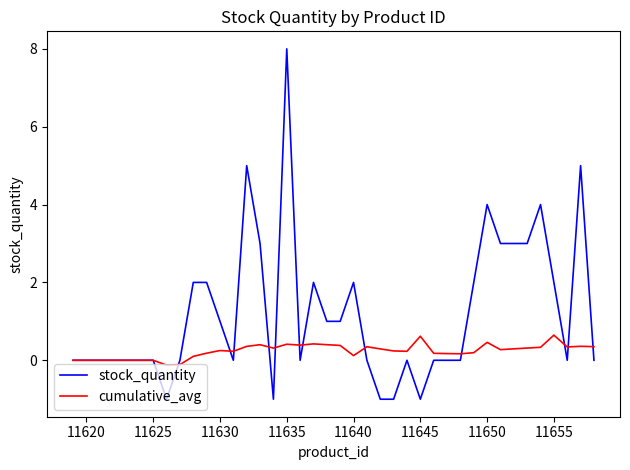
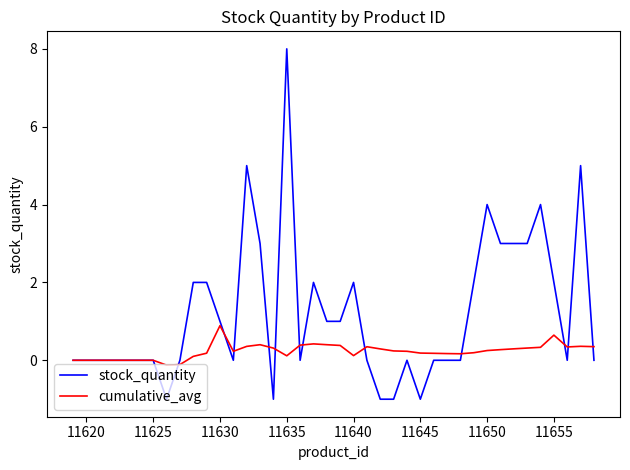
cumulative_avg, 11630: 0.3 -> 0.9
cumulative_avg, 11635: 0.4 -> 0.1
cumulative_avg, 11645: 0.6 -> 0.2
cumulative_avg, 11650: 0.5 -> 0.3
